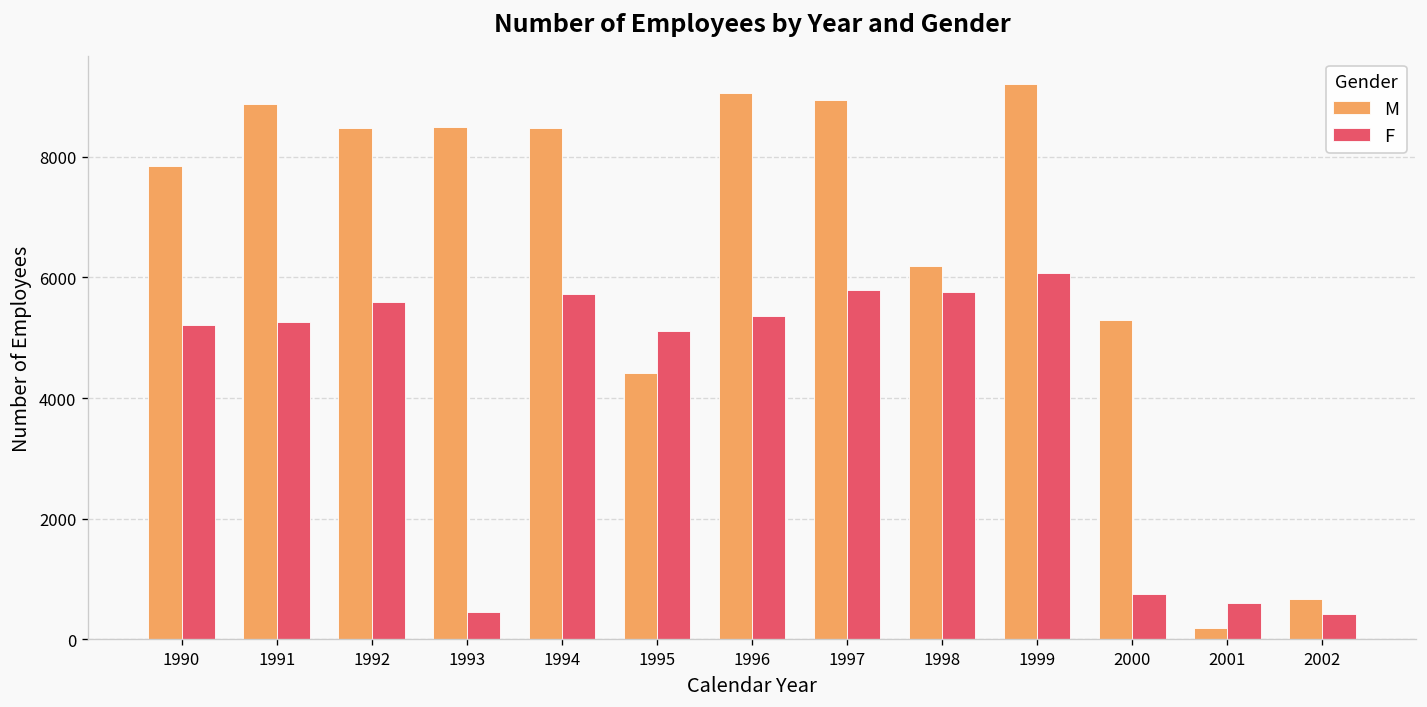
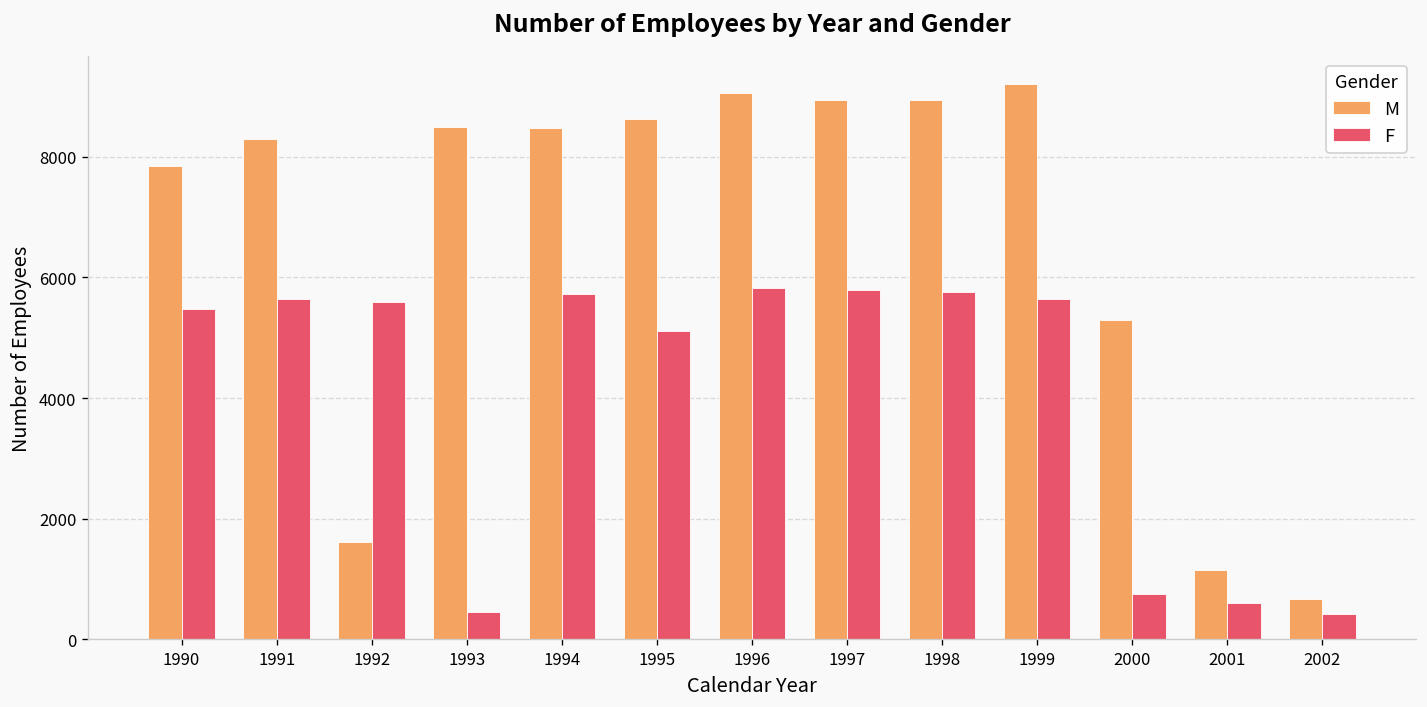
F, 1990: 5200 -> 5500
M, 1991: 8900 -> 8300
F, 1991: 5300 -> 5600
M, 1992: 8500 -> 1600
M, 1995: 4400 -> 8600
F, 1996: 5400 -> 5800
M, 1998: 6200 -> 8900
F, 1999: 6100 -> 5600
M, 2001: 200 -> 1200
